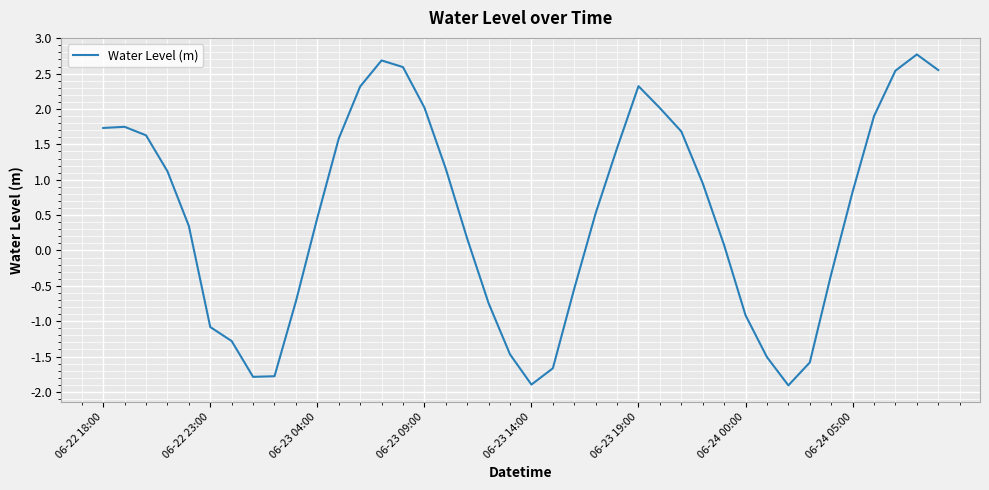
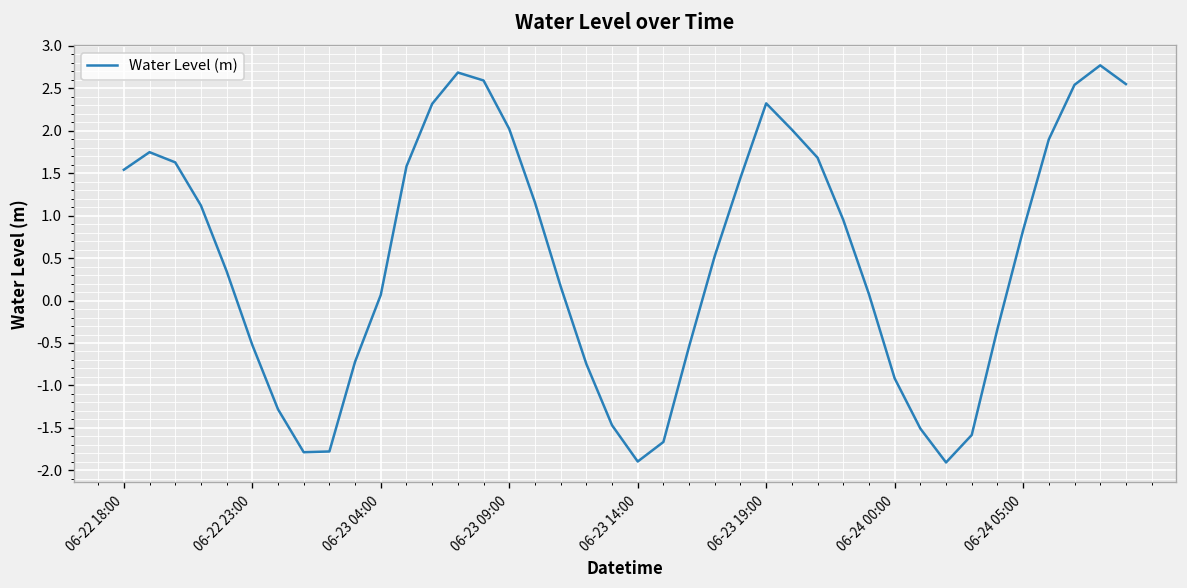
06-22 18:00: 1.7 -> 1.5
06-22 23:00: -1.1 -> -0.5
06-23 04:00: 0.5 -> 0.1
